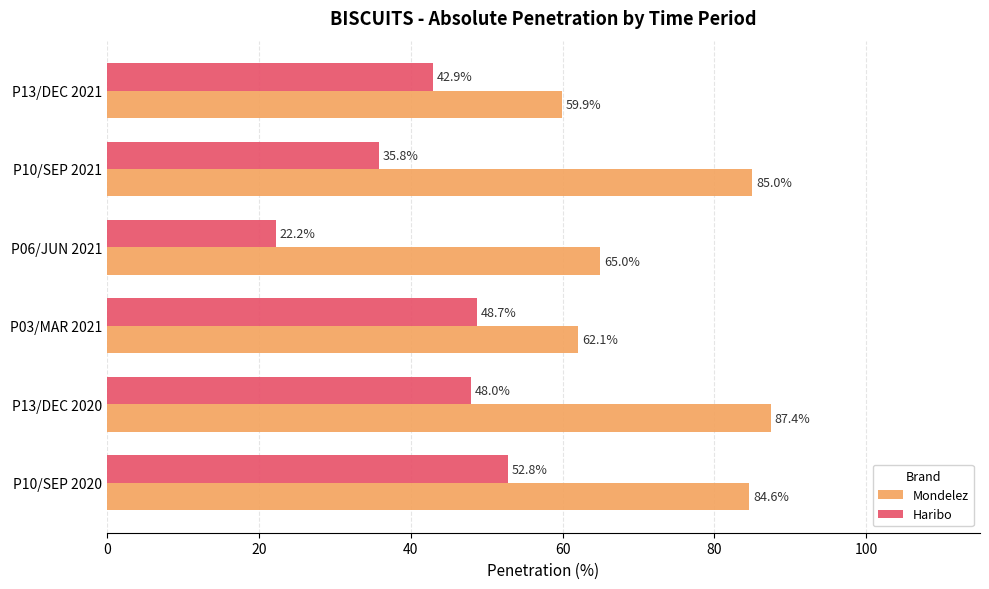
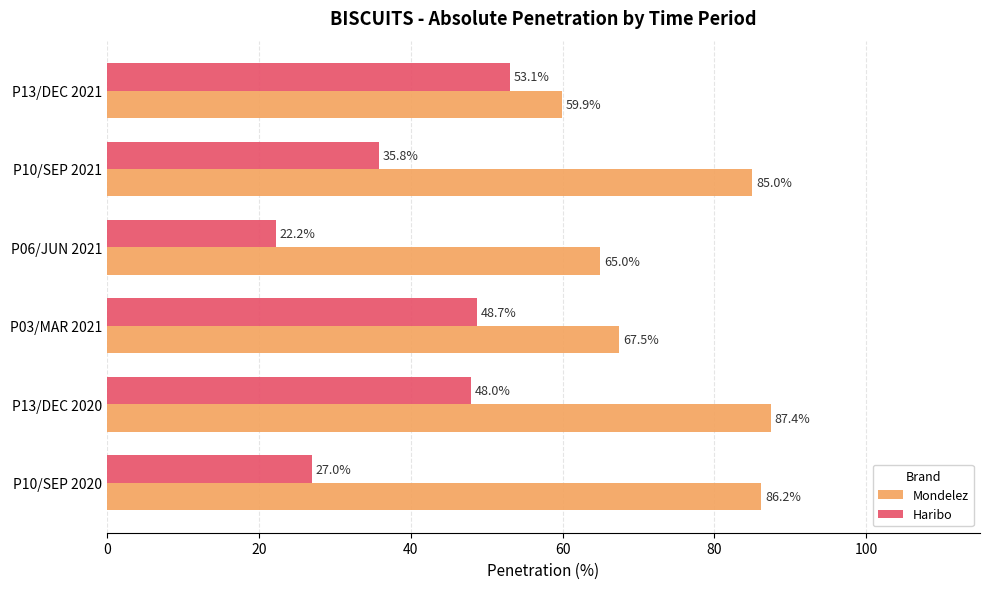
Haribo, P13/DEC 2021: 42.9% -> 53.1%
Mondelez, P03/MAR 2021: 62.1% -> 67.5%
Haribo, P10/SEP 2020: 52.8% -> 27.0%
Mondelez, P10/SEP 2020: 84.6% -> 86.2%
